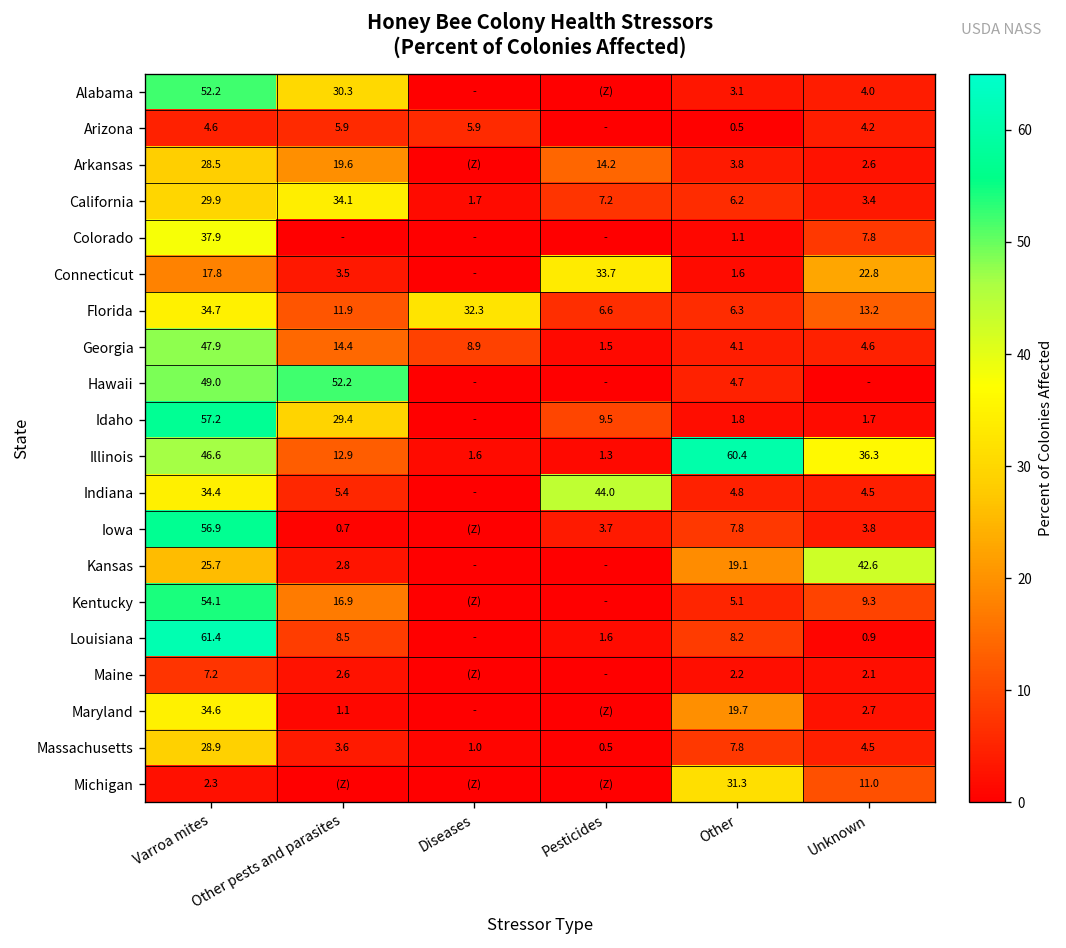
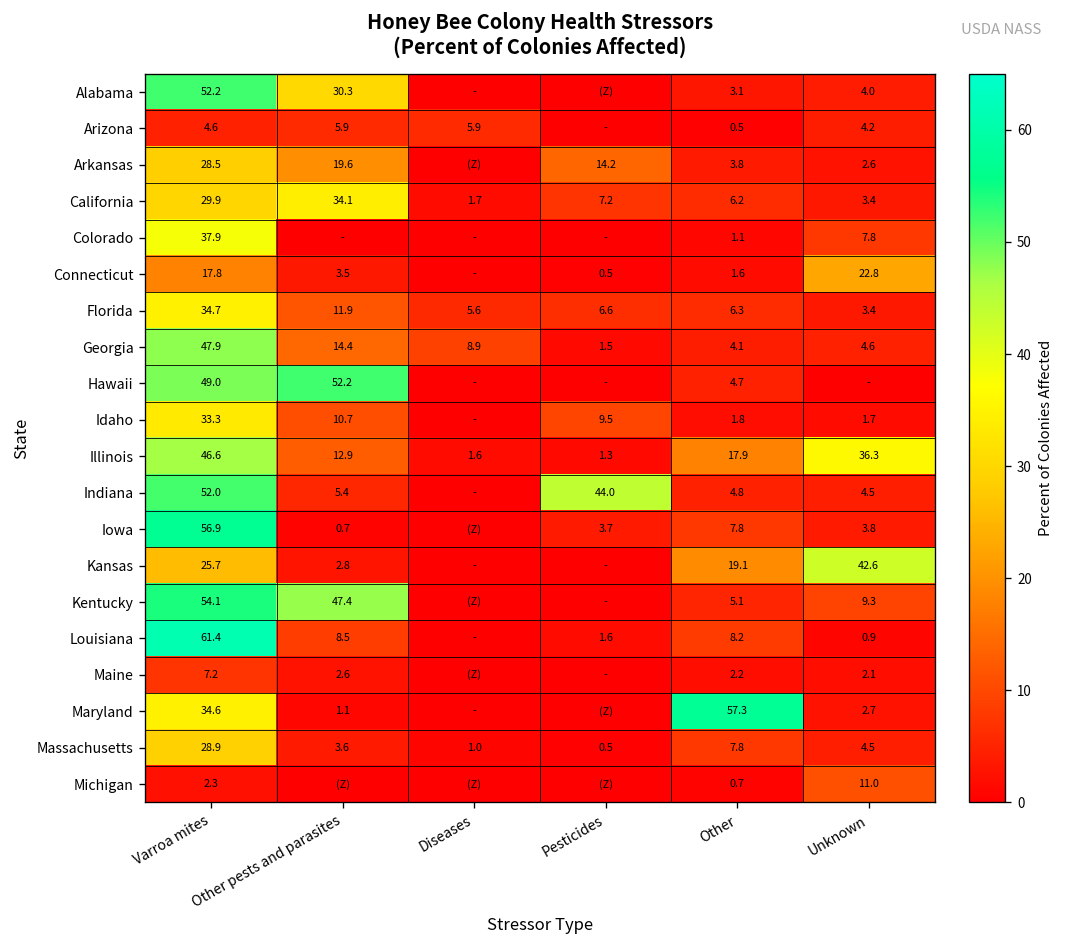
Connecticut, Pesticides: 33.7 -> 0.5
Florida, Diseases: 32.3 -> 5.6
Florida, Unknown: 13.2 -> 3.4
Idaho, Varroa mites: 57.2 -> 33.3
Idaho, Other pests and parasites: 29.4 -> 10.7
Illinois, Other: 60.4 -> 17.9
Indiana, Varroa mites: 34.4 -> 52.0
Kentucky, Other pests and parasites: 16.9 -> 47.4
Maryland, Other: 19.7 -> 57.3
Michigan, Other: 31.3 -> 0.7
